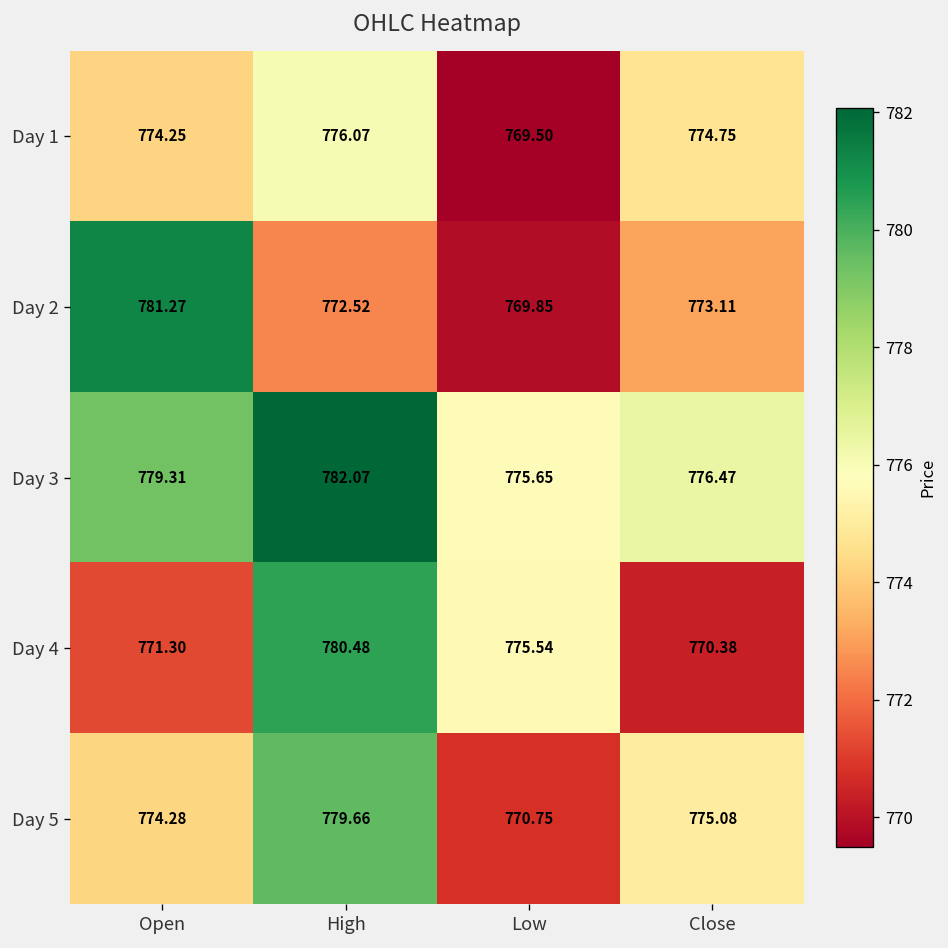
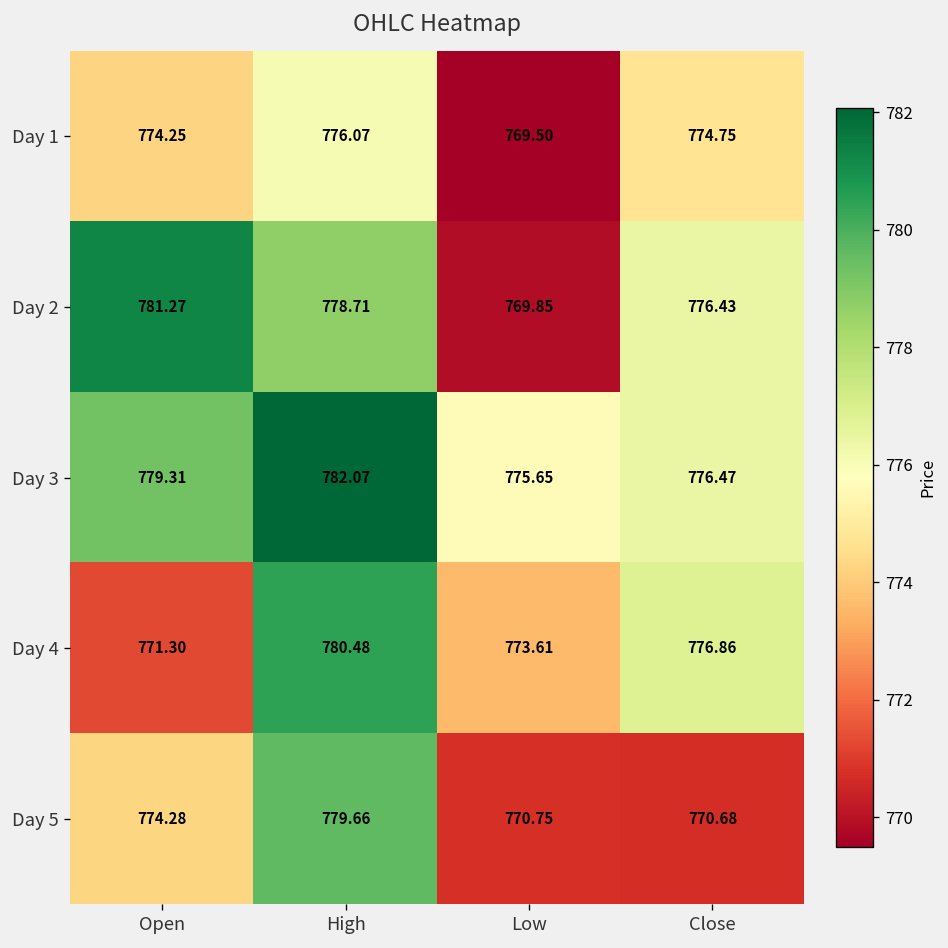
Day 2, High: 772.52 -> 778.71
Day 2, Close: 773.11 -> 776.43
Day 4, Low: 775.54 -> 773.61
Day 4, Close: 770.38 -> 776.86
Day 5, Close: 775.08 -> 770.68
